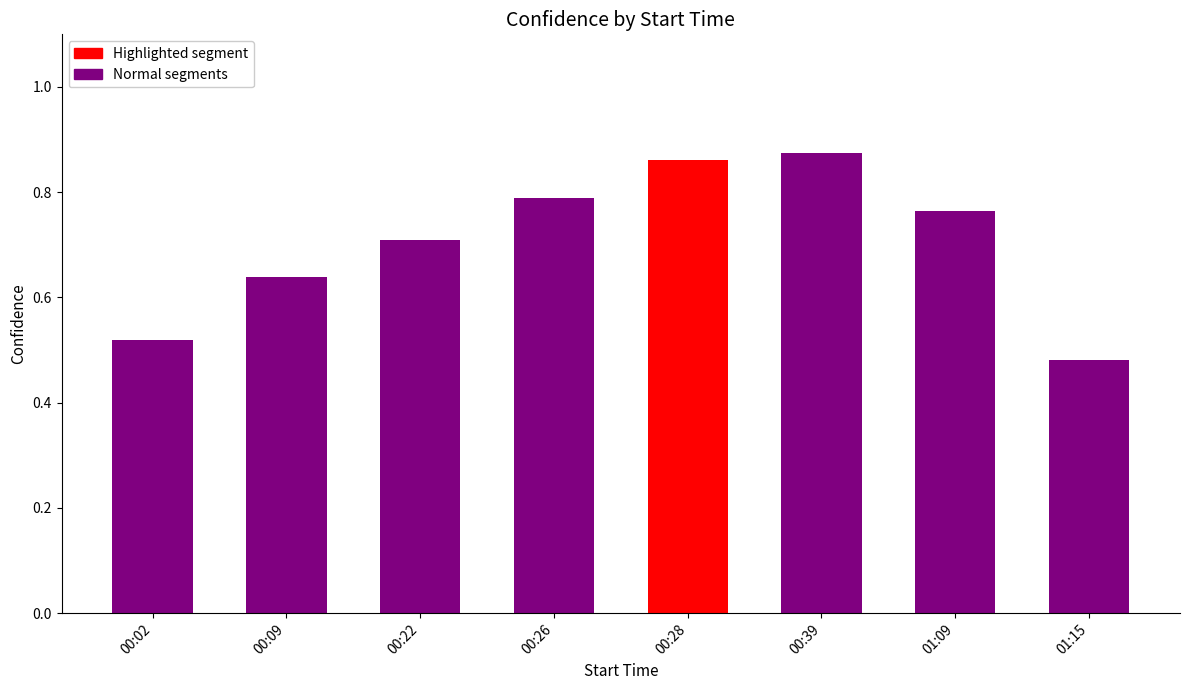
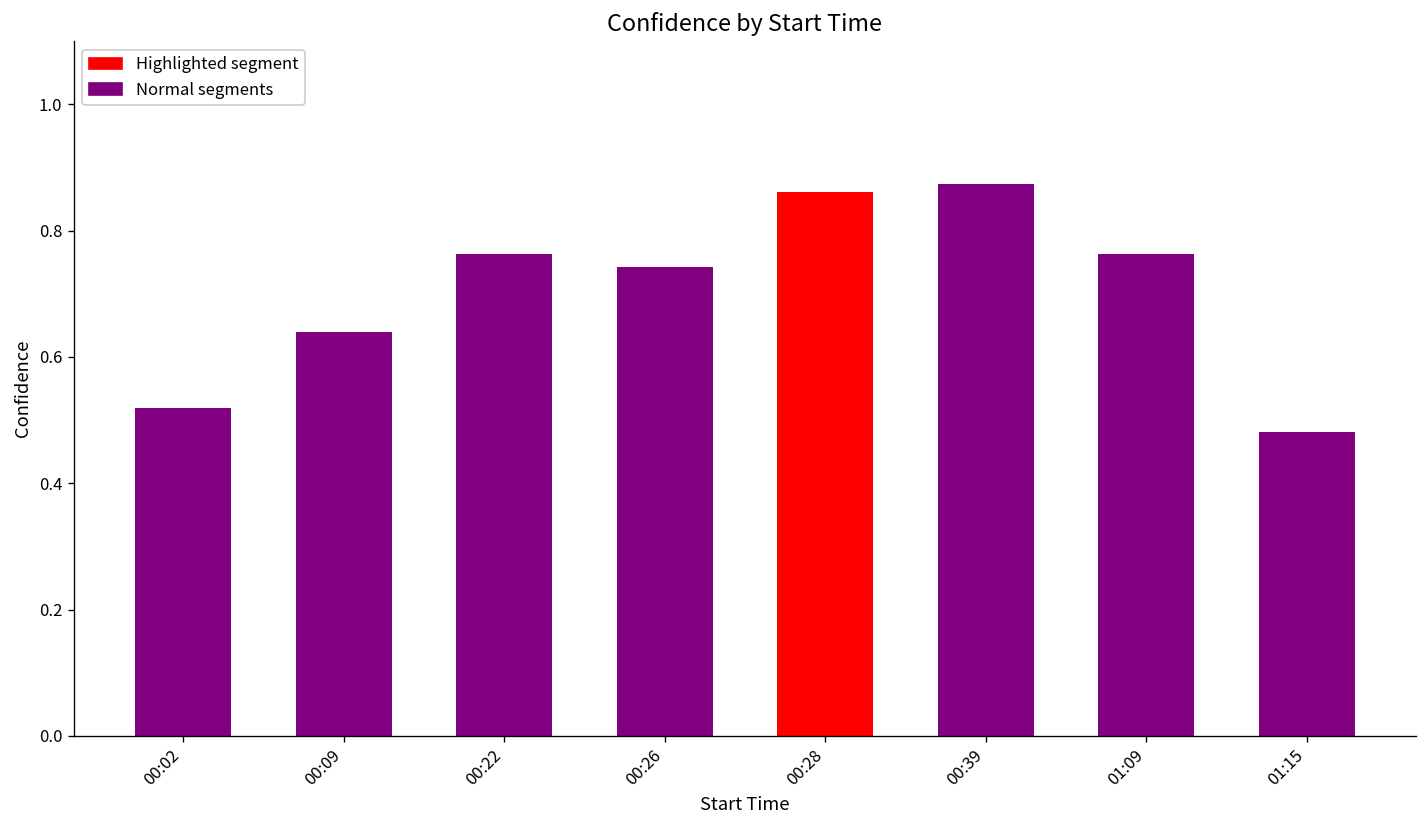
00:22: 0.71 -> 0.76
00:26: 0.79 -> 0.74
